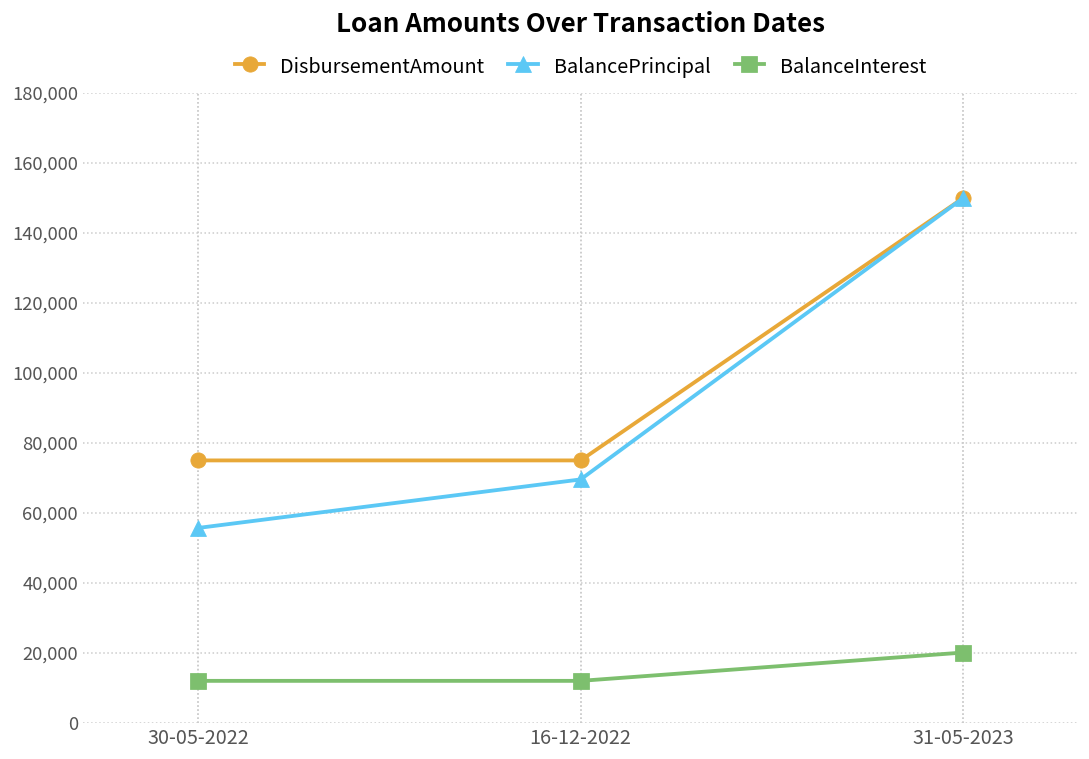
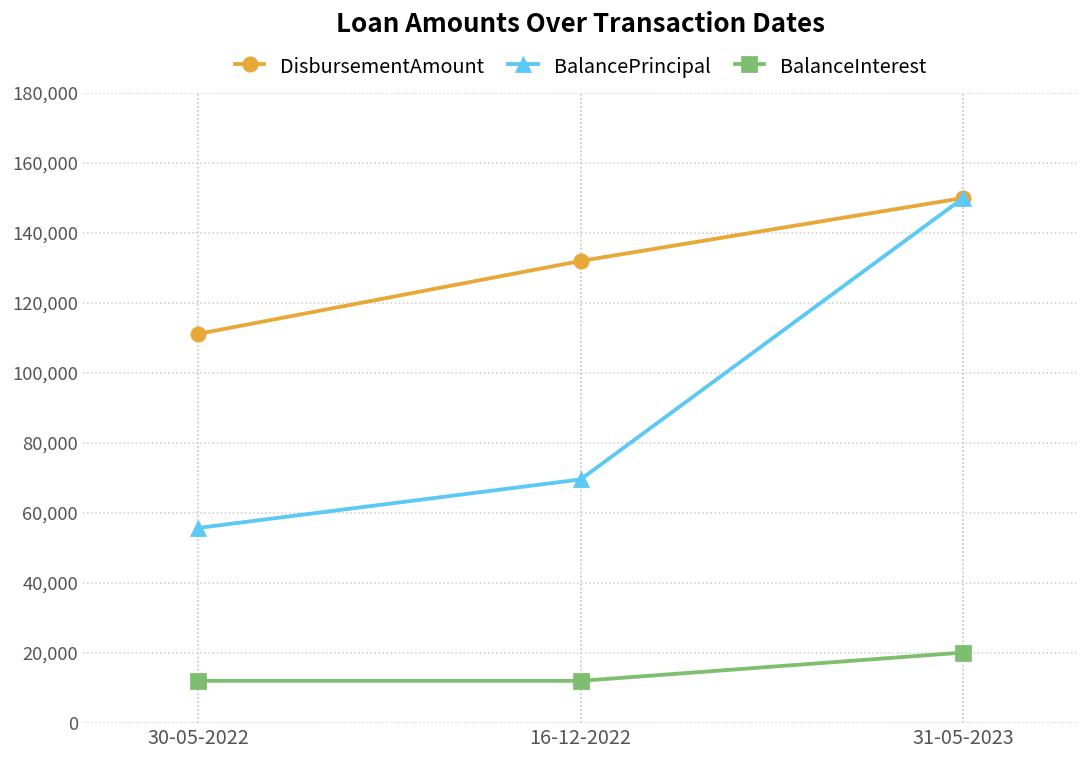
DisbursementAmount, 30-05-2022: 75,000 -> 111,000
DisbursementAmount, 16-12-2022: 75,000 -> 132,000
